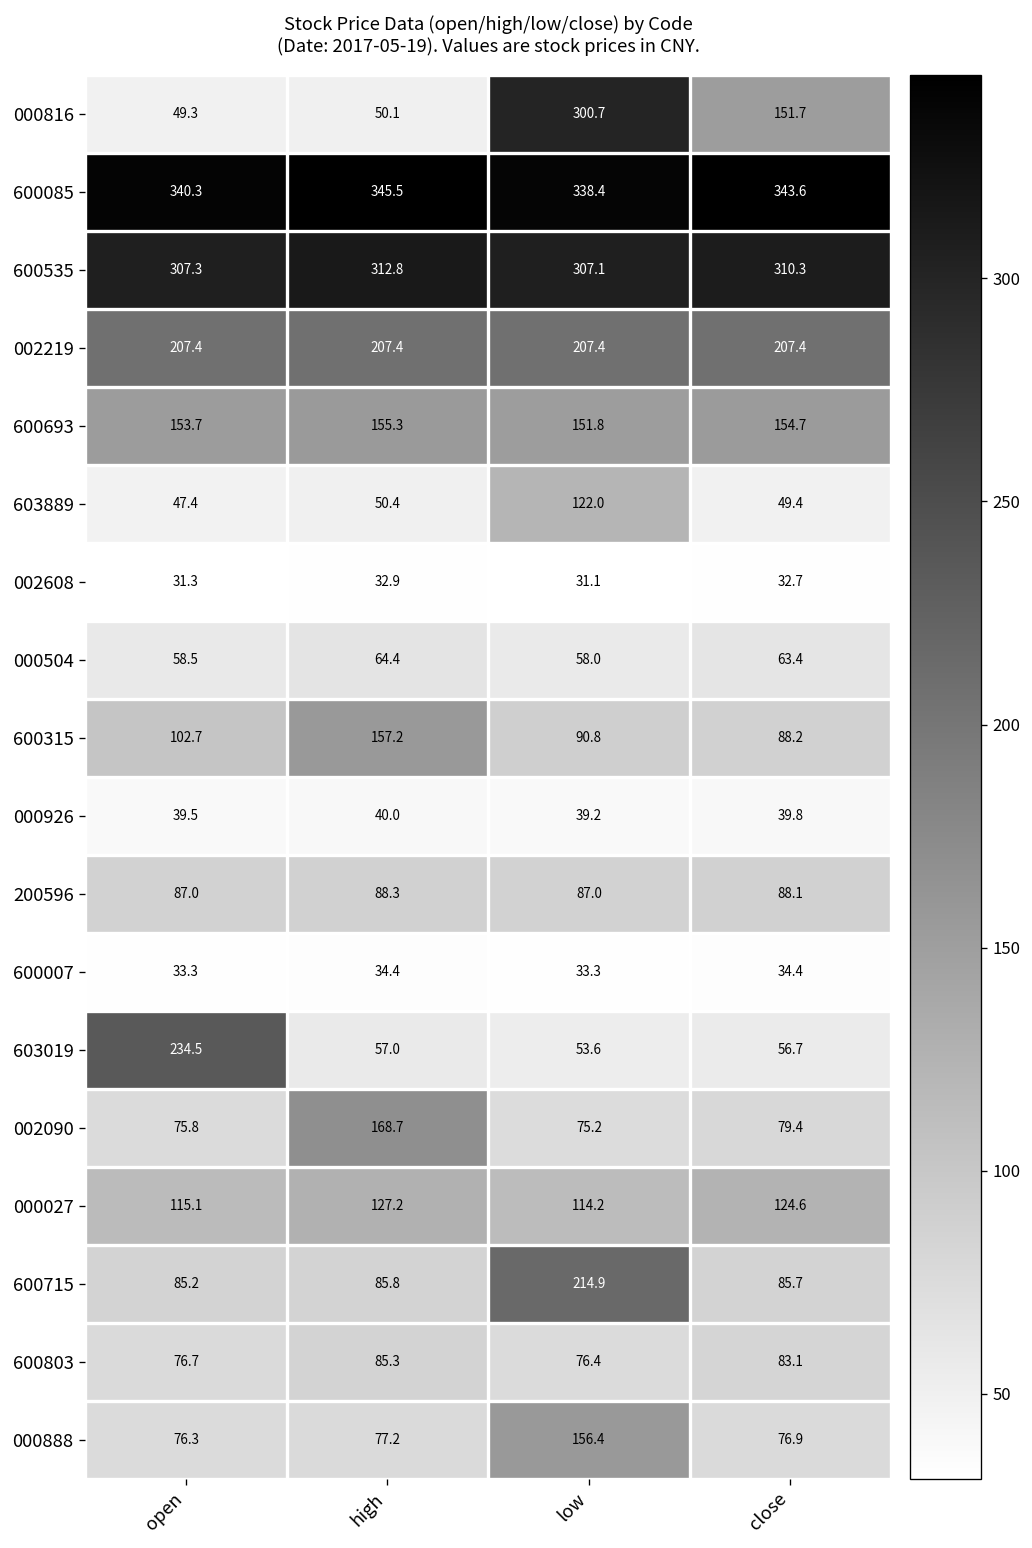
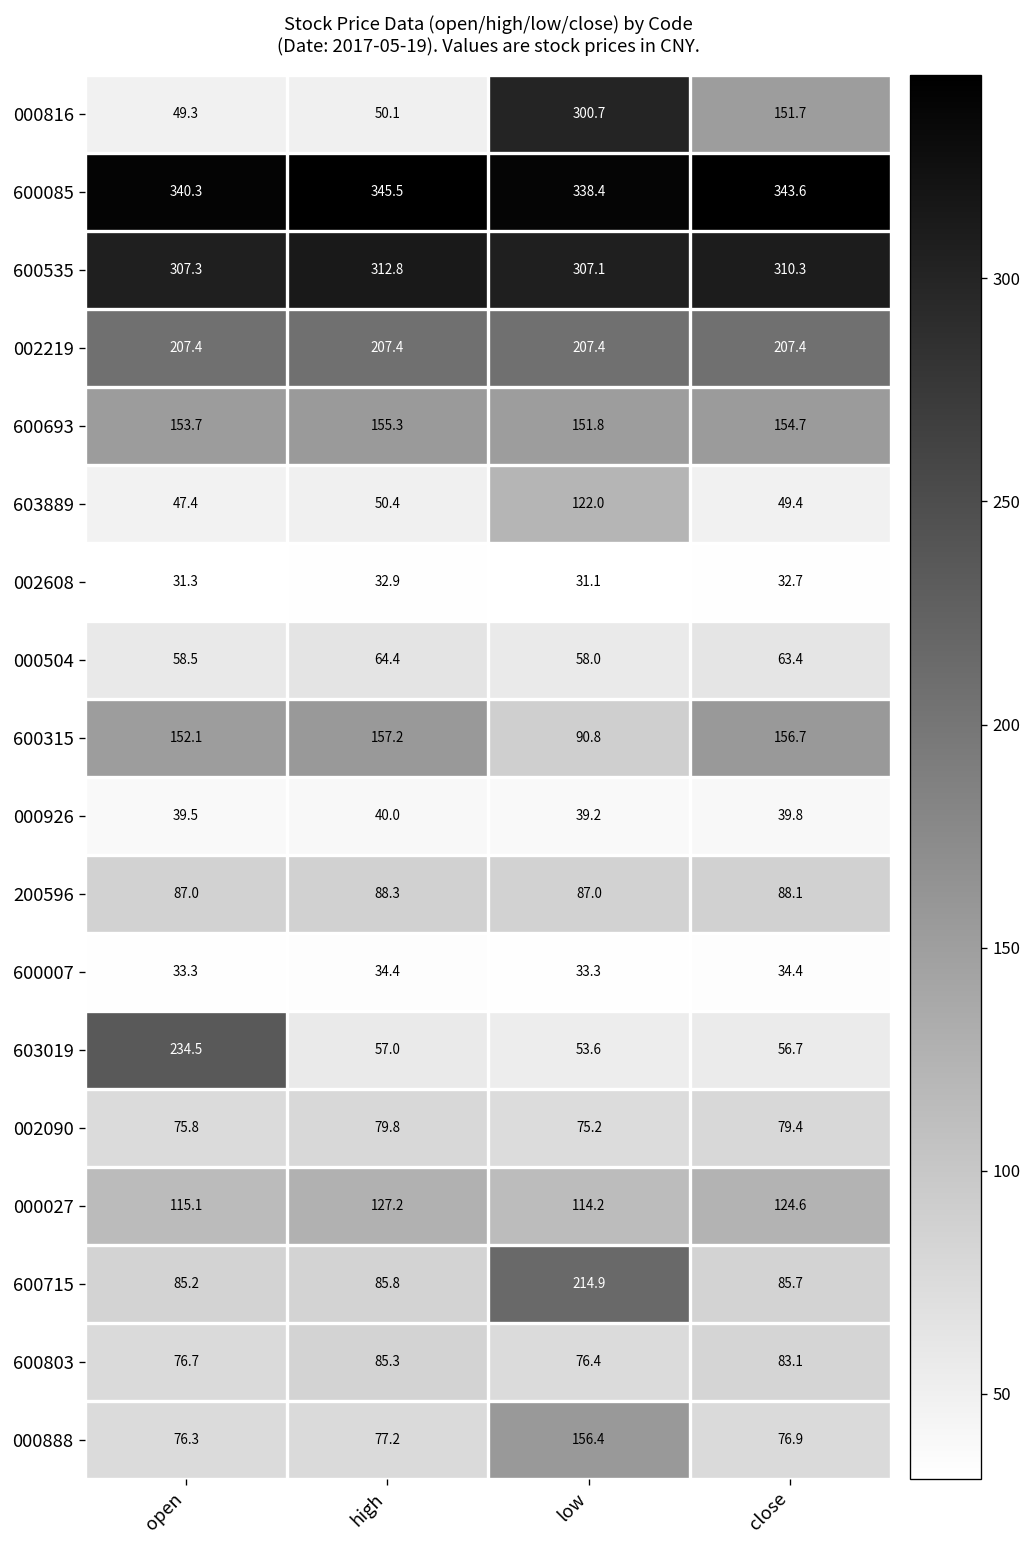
600315, open: 102.7 -> 152.1
600315, close: 88.2 -> 156.7
002090, high: 168.7 -> 79.8
